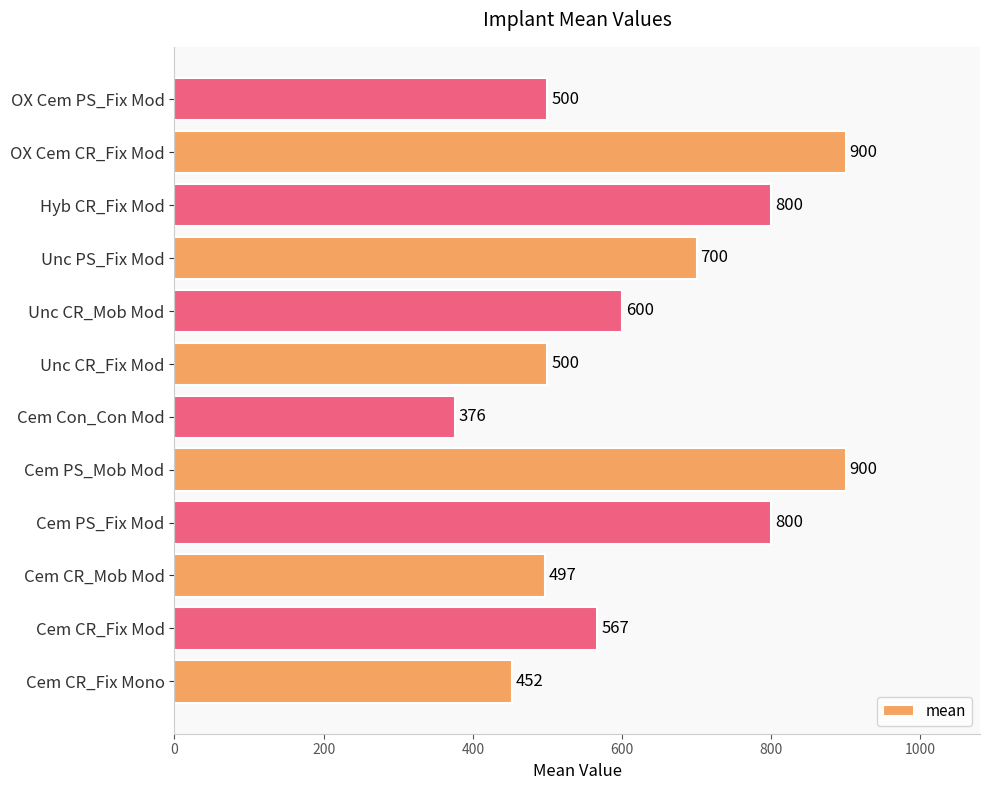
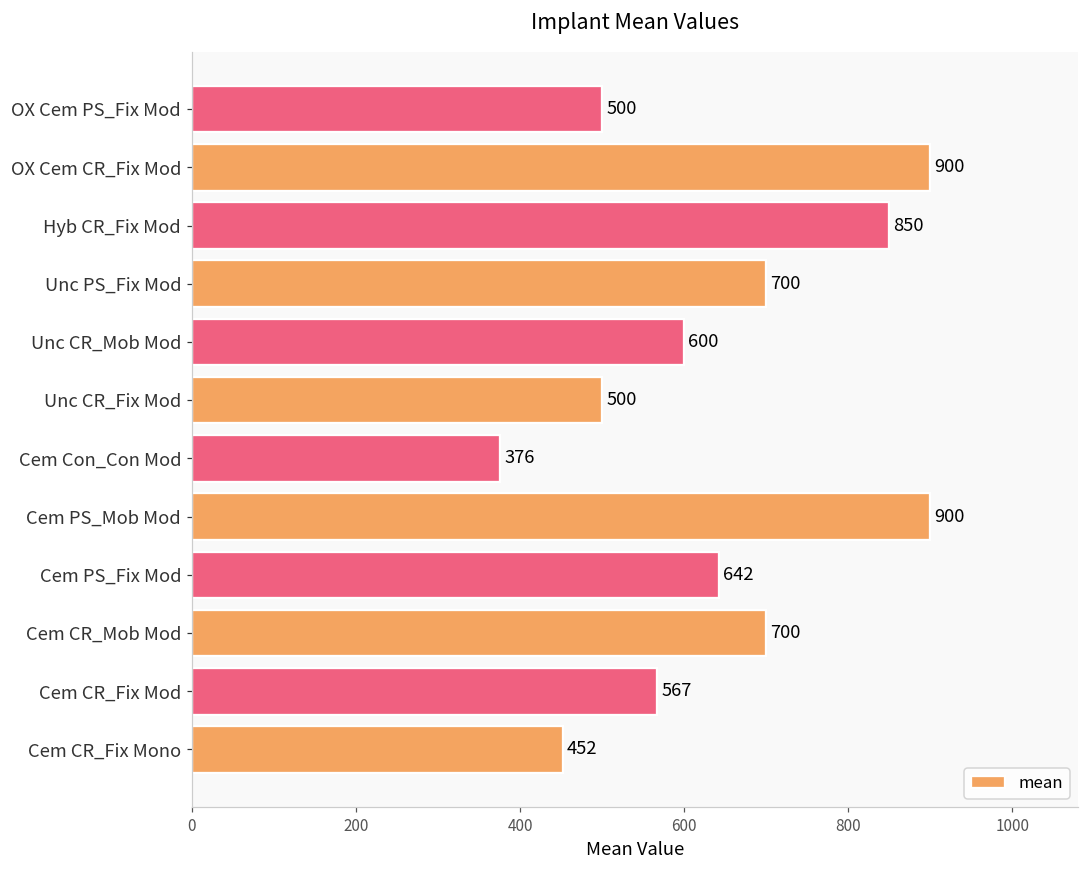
Hyb CR_Fix Mod: 800 -> 850
Cem PS_Fix Mod: 800 -> 642
Cem CR_Mob Mod: 497 -> 700
